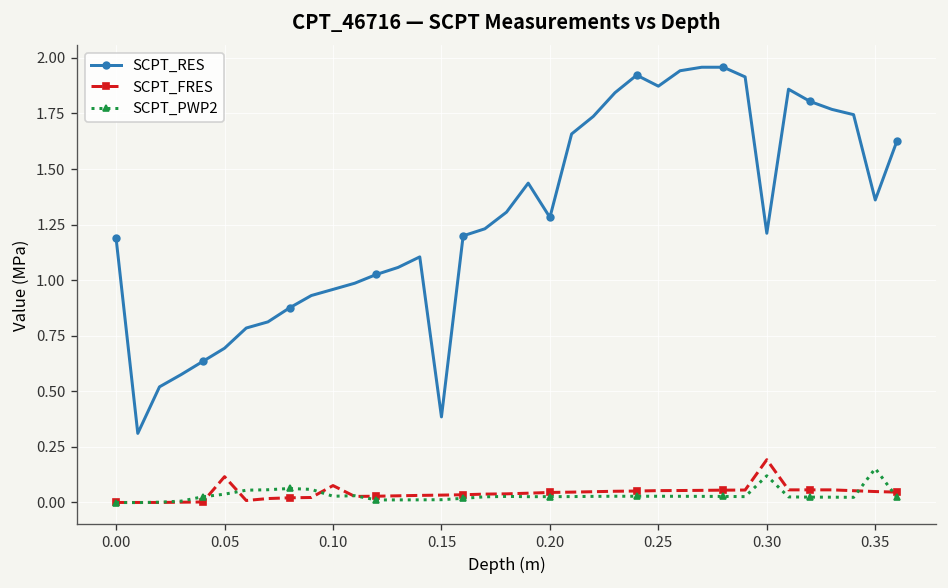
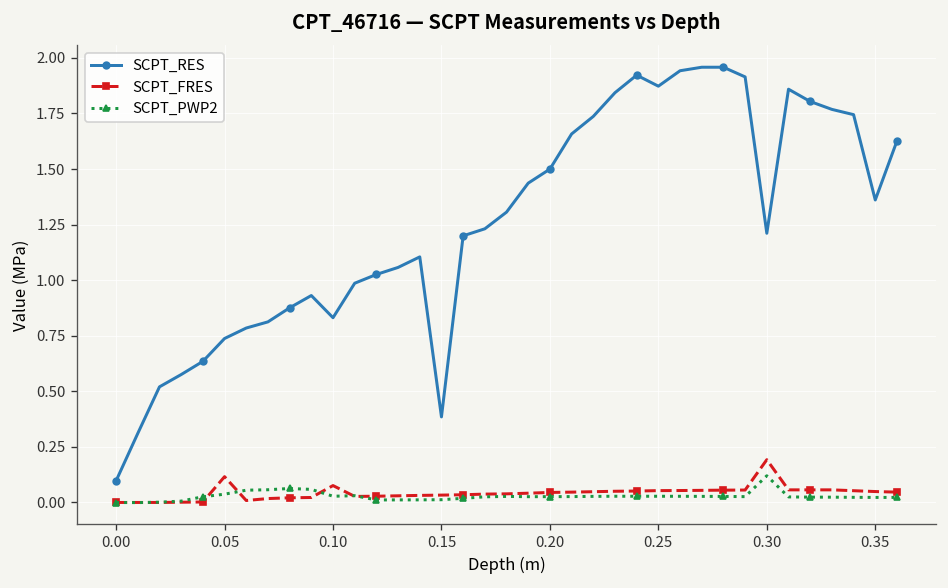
SCPT_RES, 0.00: 1.19 -> 0.10
SCPT_RES, 0.05: 0.69 -> 0.74
SCPT_RES, 0.10: 0.96 -> 0.83
SCPT_RES, 0.20: 1.28 -> 1.50
SCPT_PWP2, 0.35: 0.15 -> 0.02
